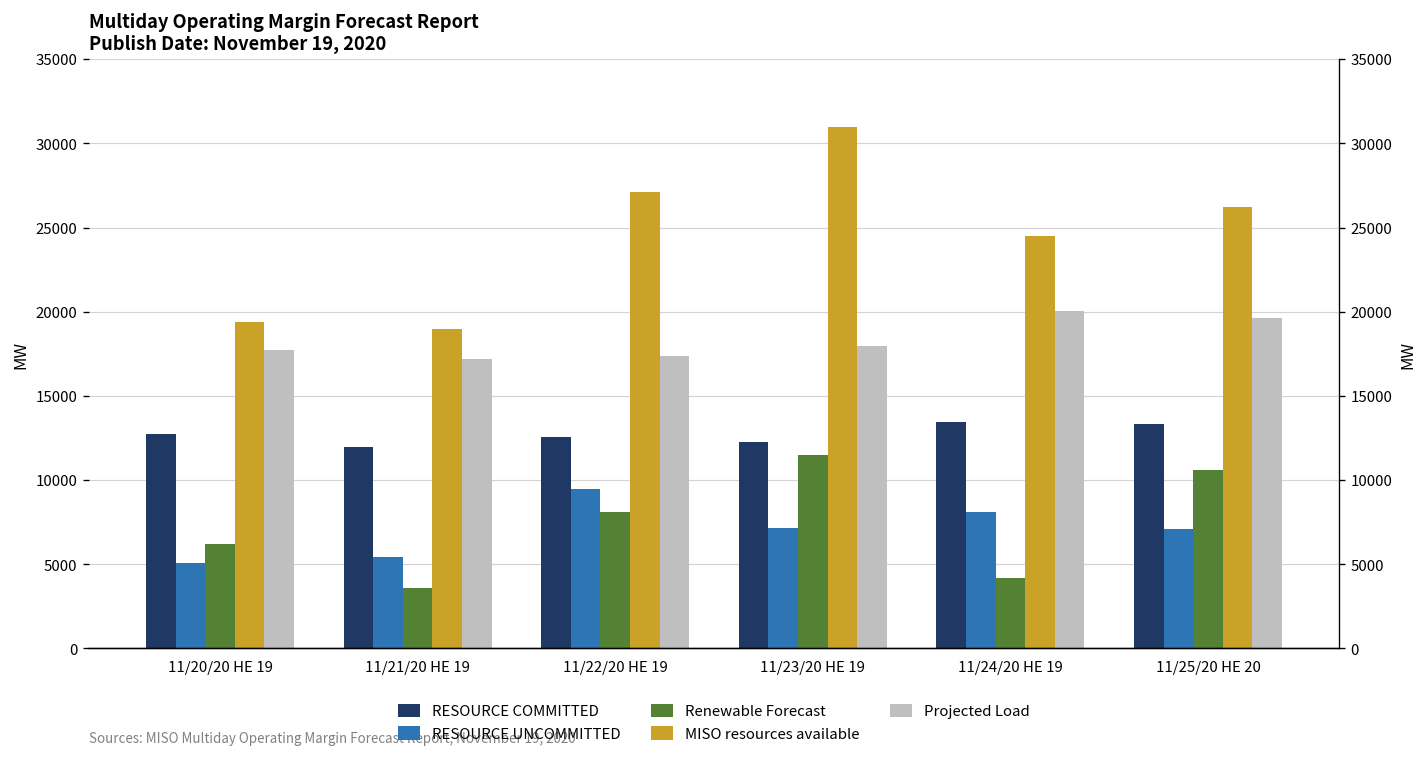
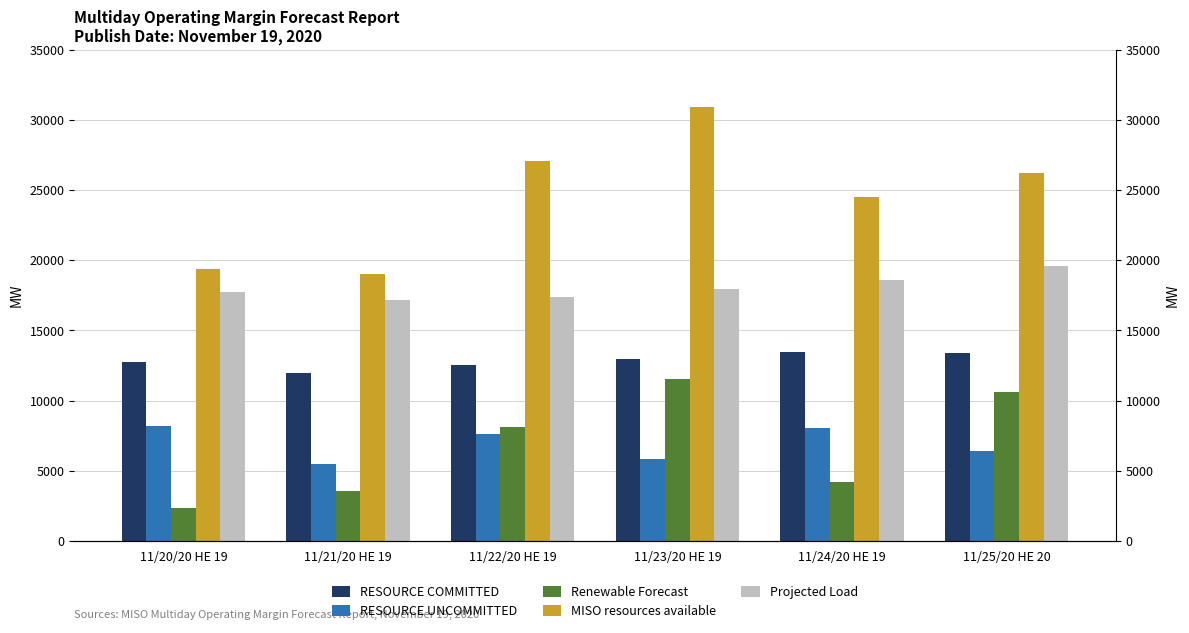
RESOURCE UNCOMMITTED, 11/20/20 HE 19: 5000 -> 8200
Renewable Forecast, 11/20/20 HE 19: 6200 -> 2400
RESOURCE UNCOMMITTED, 11/22/20 HE 19: 9400 -> 7600
RESOURCE COMMITTED, 11/23/20 HE 19: 12300 -> 12900
RESOURCE UNCOMMITTED, 11/23/20 HE 19: 7200 -> 5900
Projected Load, 11/24/20 HE 19: 20000 -> 18600
RESOURCE UNCOMMITTED, 11/25/20 HE 20: 7100 -> 6400
